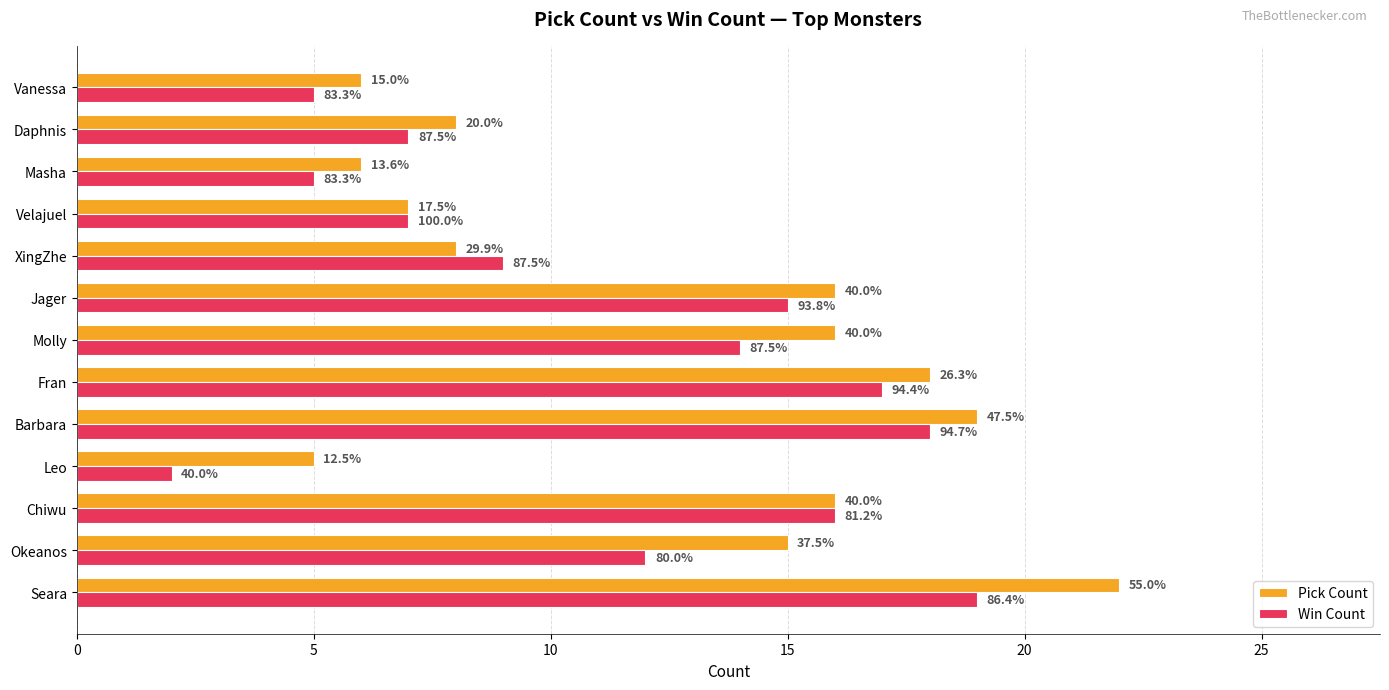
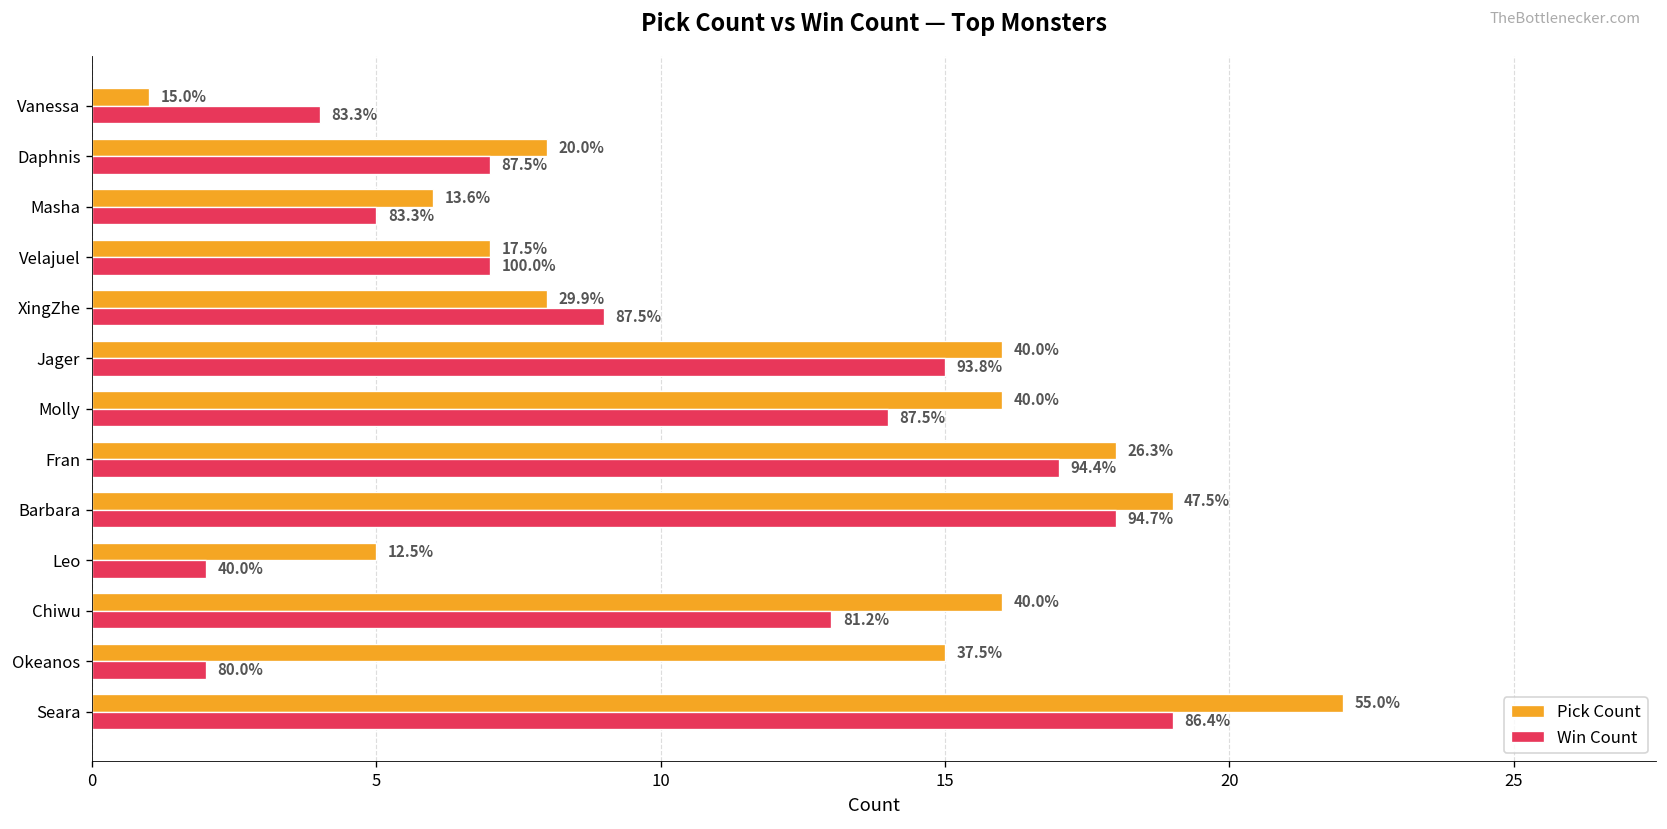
Pick Count, Vanessa: 6 -> 1
Win Count, Vanessa: 5 -> 4
Win Count, Chiwu: 16 -> 13
Win Count, Okeanos: 12 -> 2
